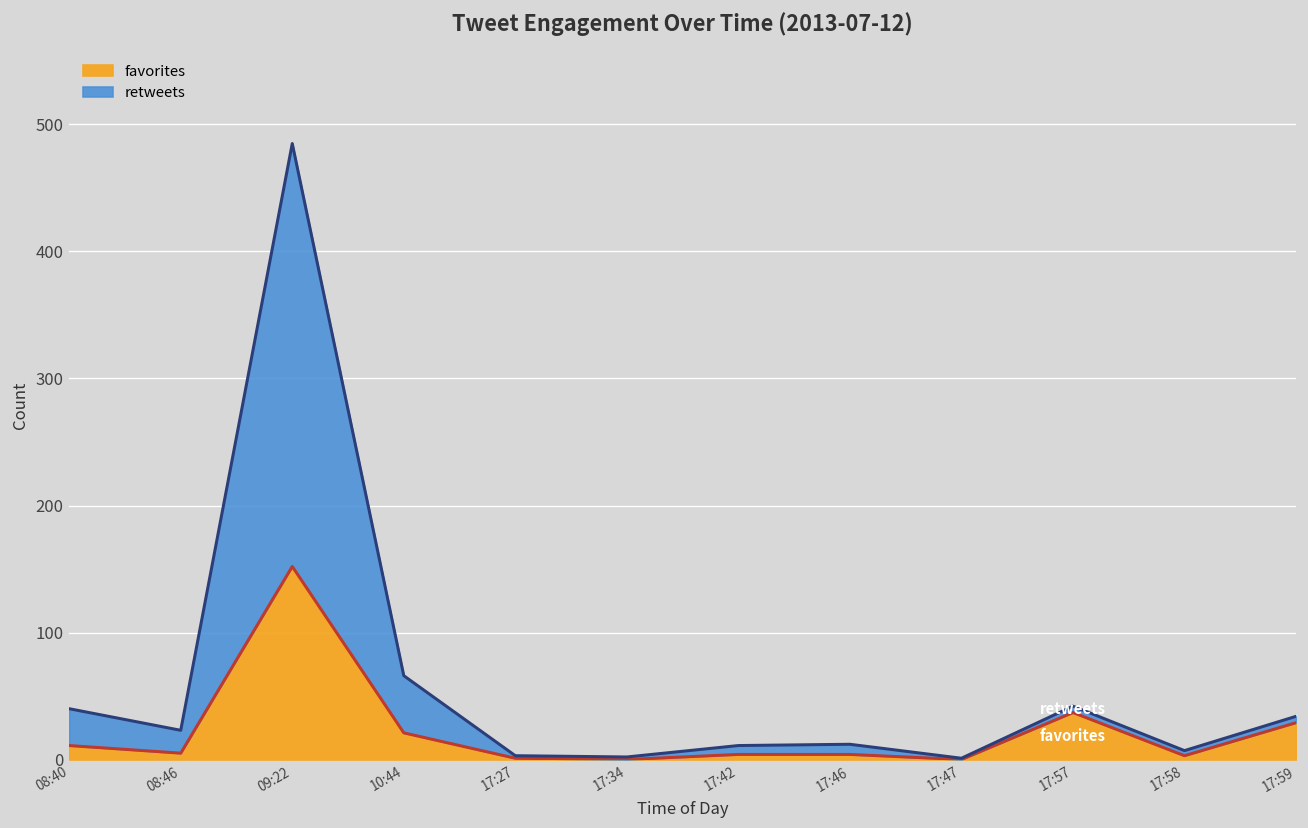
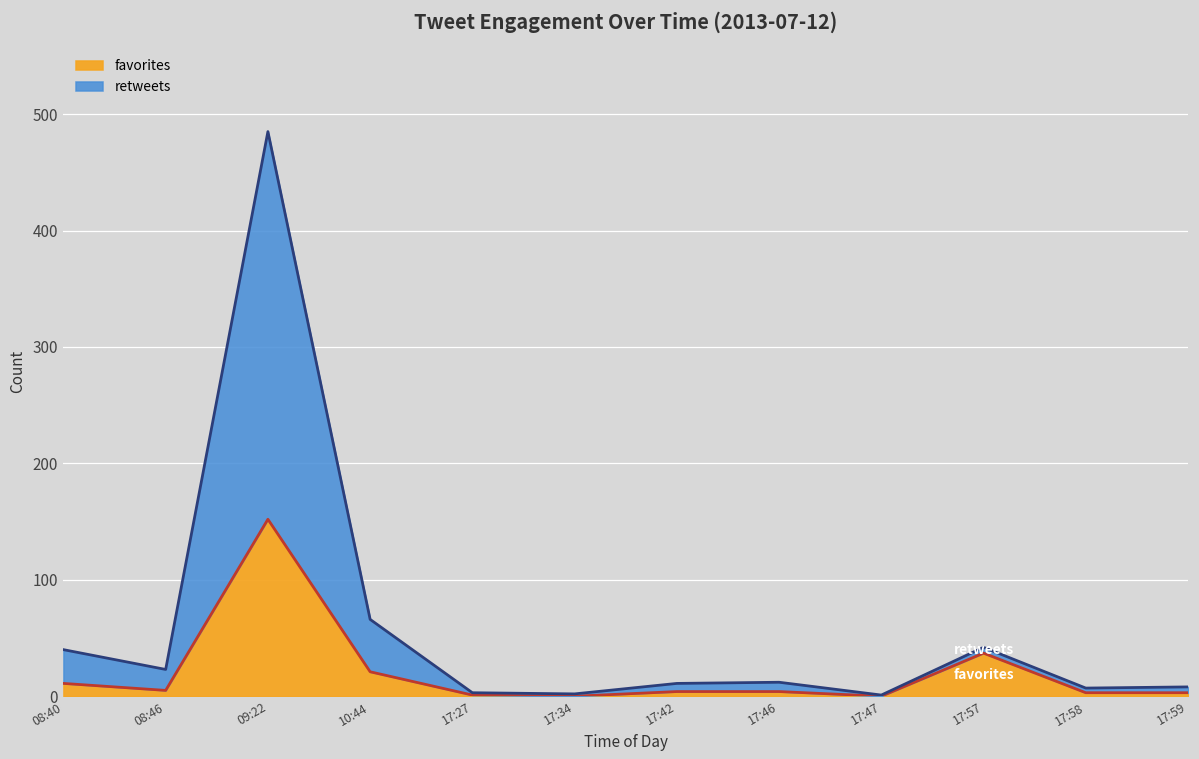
favorites, 17:59: 29 -> 3
